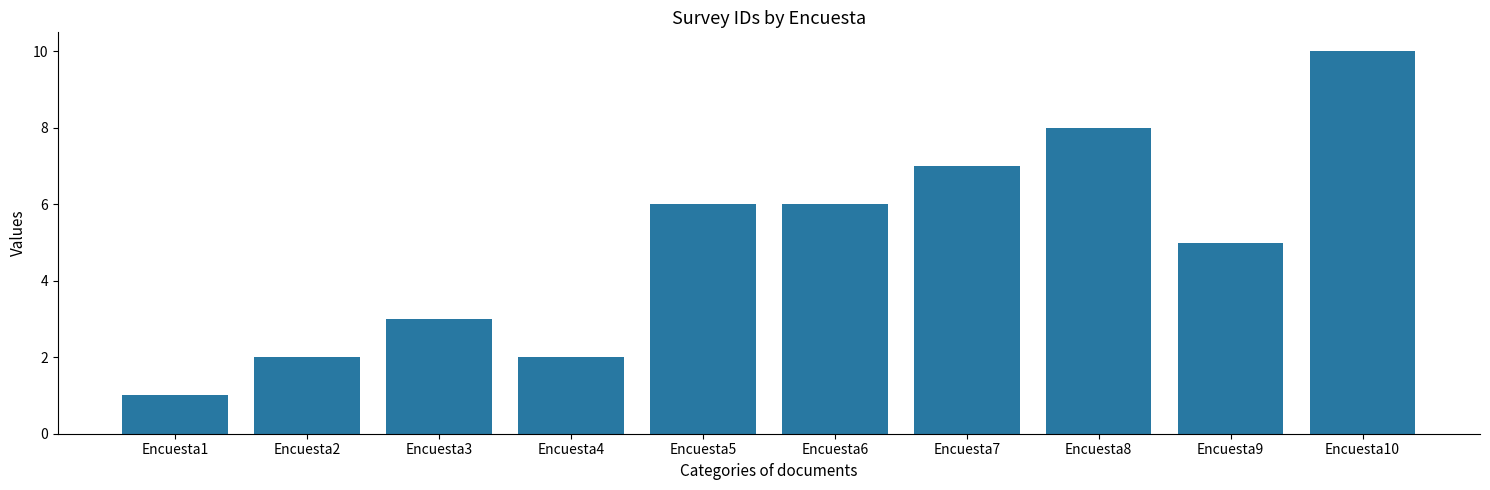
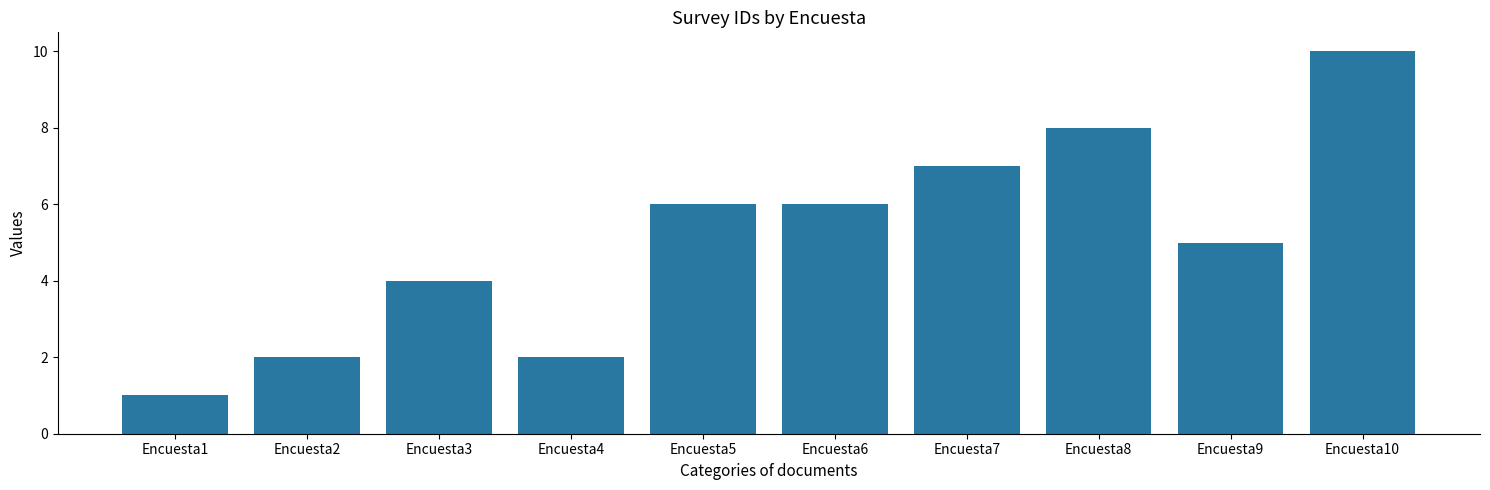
Encuesta3: 3 -> 4
